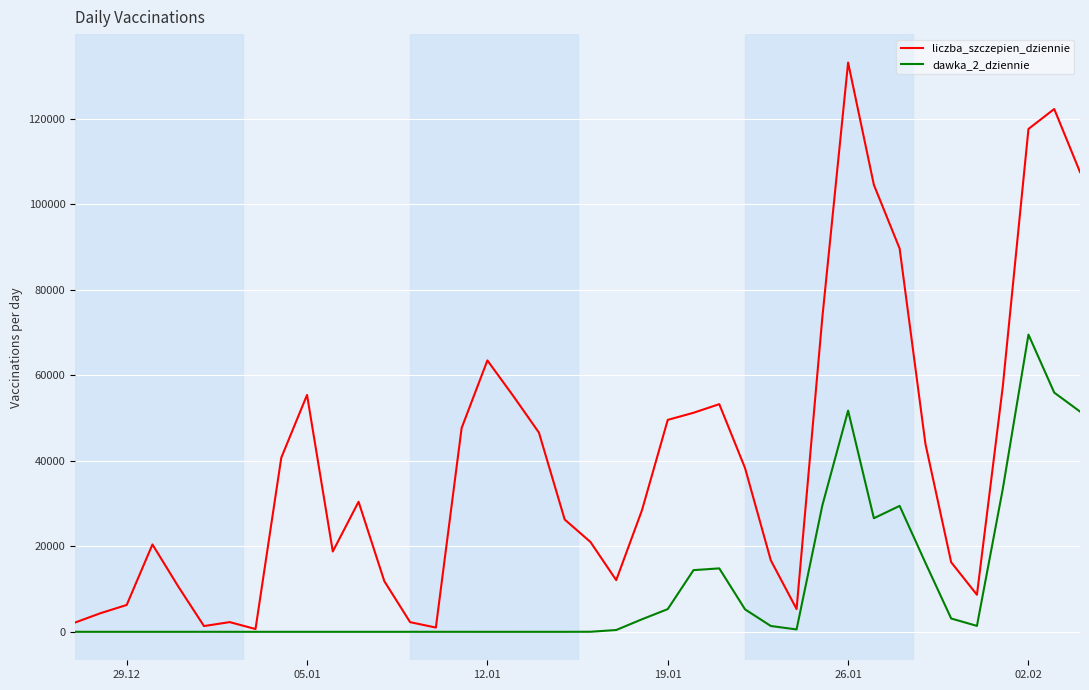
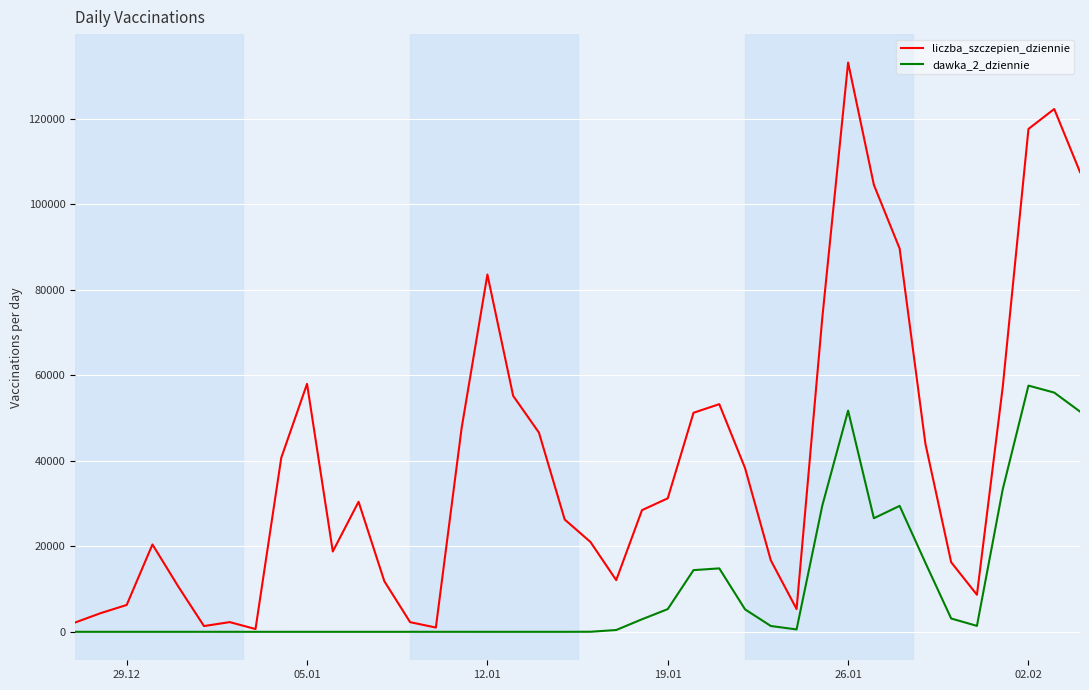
liczba_szczepien_dziennie, 05.01: 55000 -> 58000
liczba_szczepien_dziennie, 12.01: 64000 -> 84000
liczba_szczepien_dziennie, 19.01: 50000 -> 31000
dawka_2_dziennie, 02.02: 70000 -> 58000
